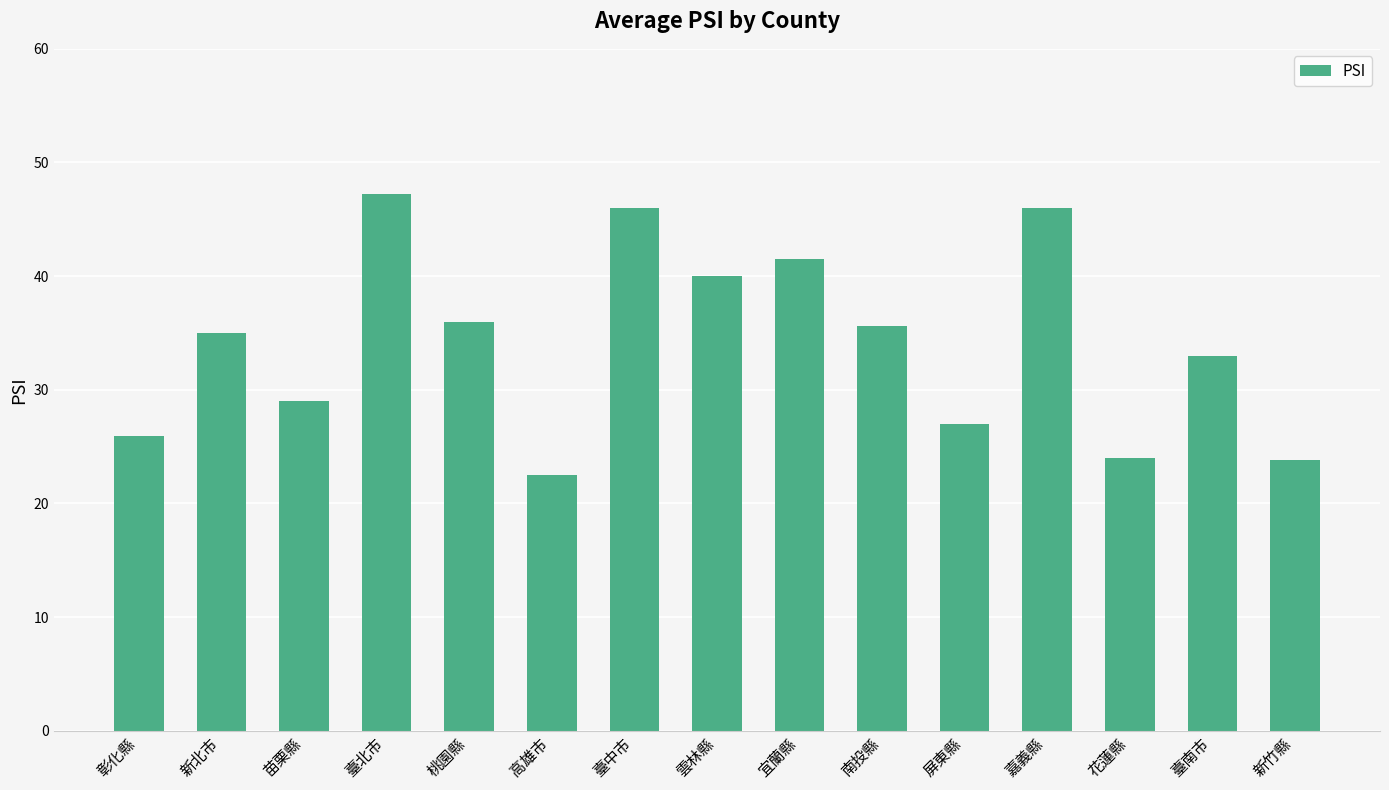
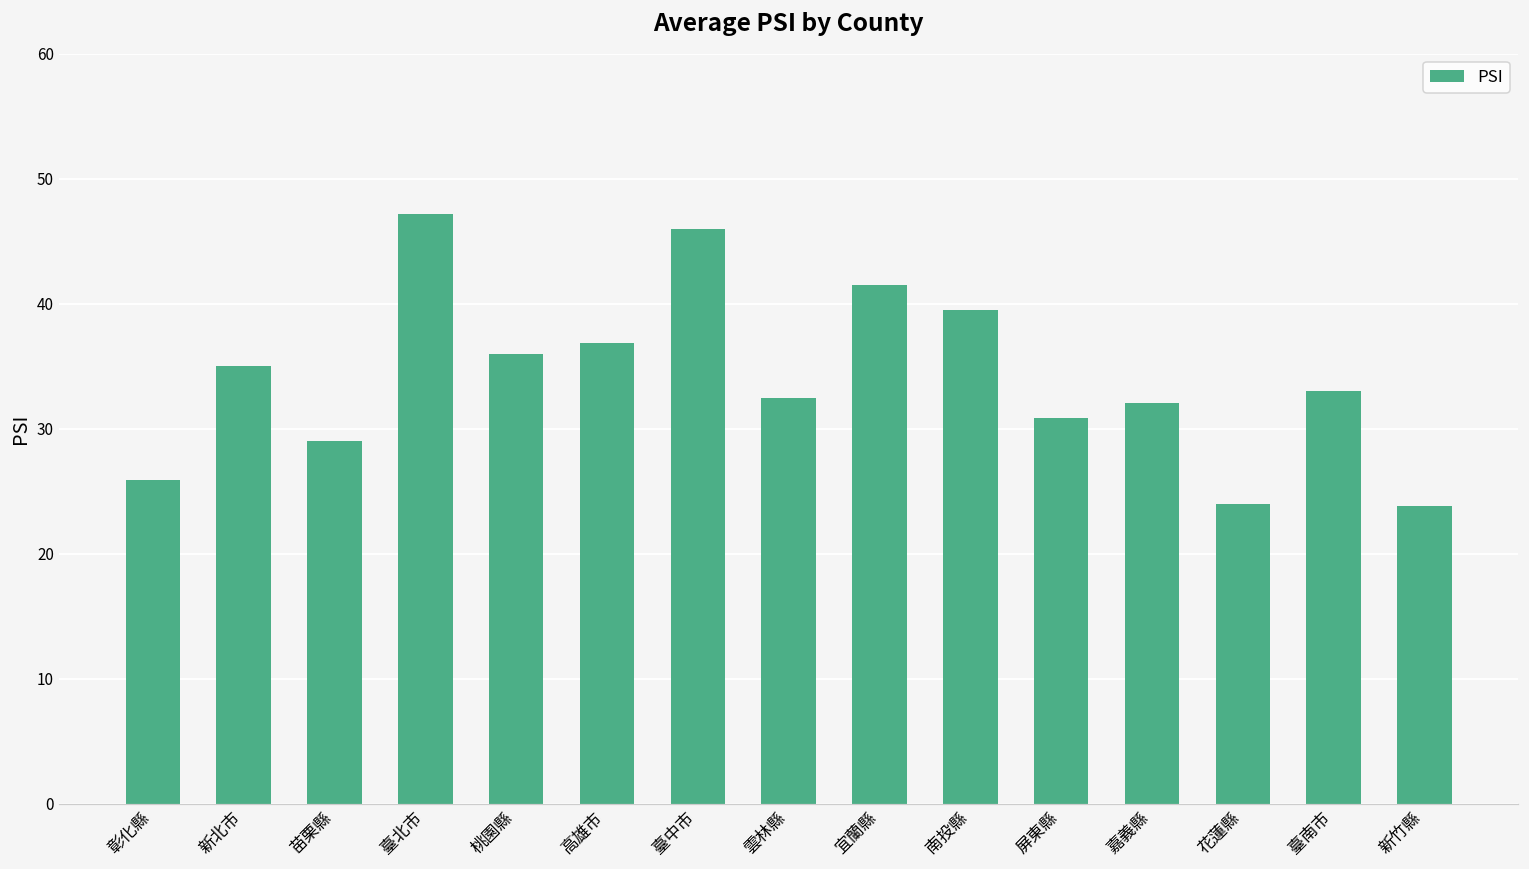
高雄市: 22.5 -> 36.9
雲林縣: 40.0 -> 32.5
南投縣: 35.6 -> 39.5
屏東縣: 27.0 -> 30.9
嘉義縣: 46.0 -> 32.1
